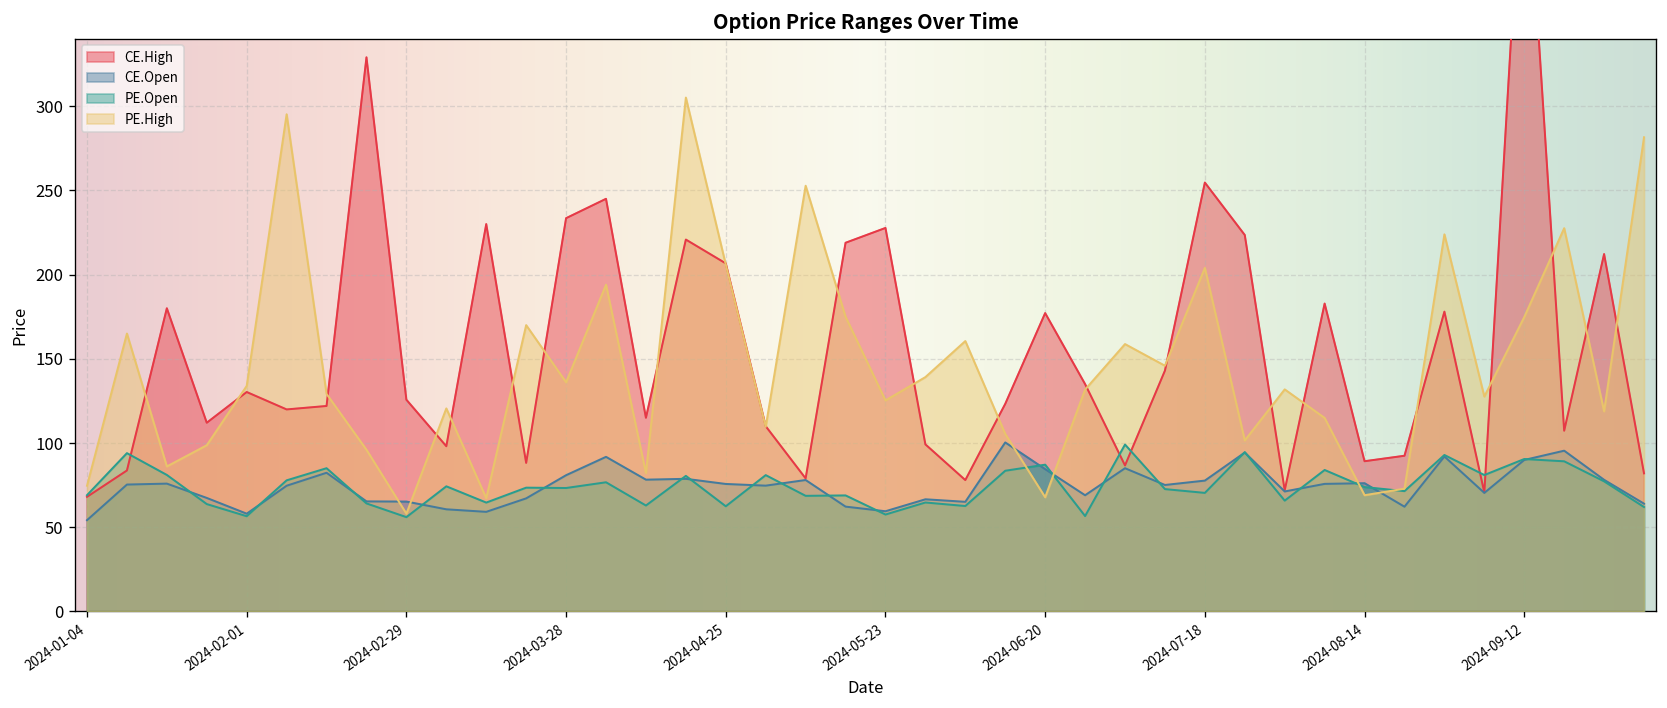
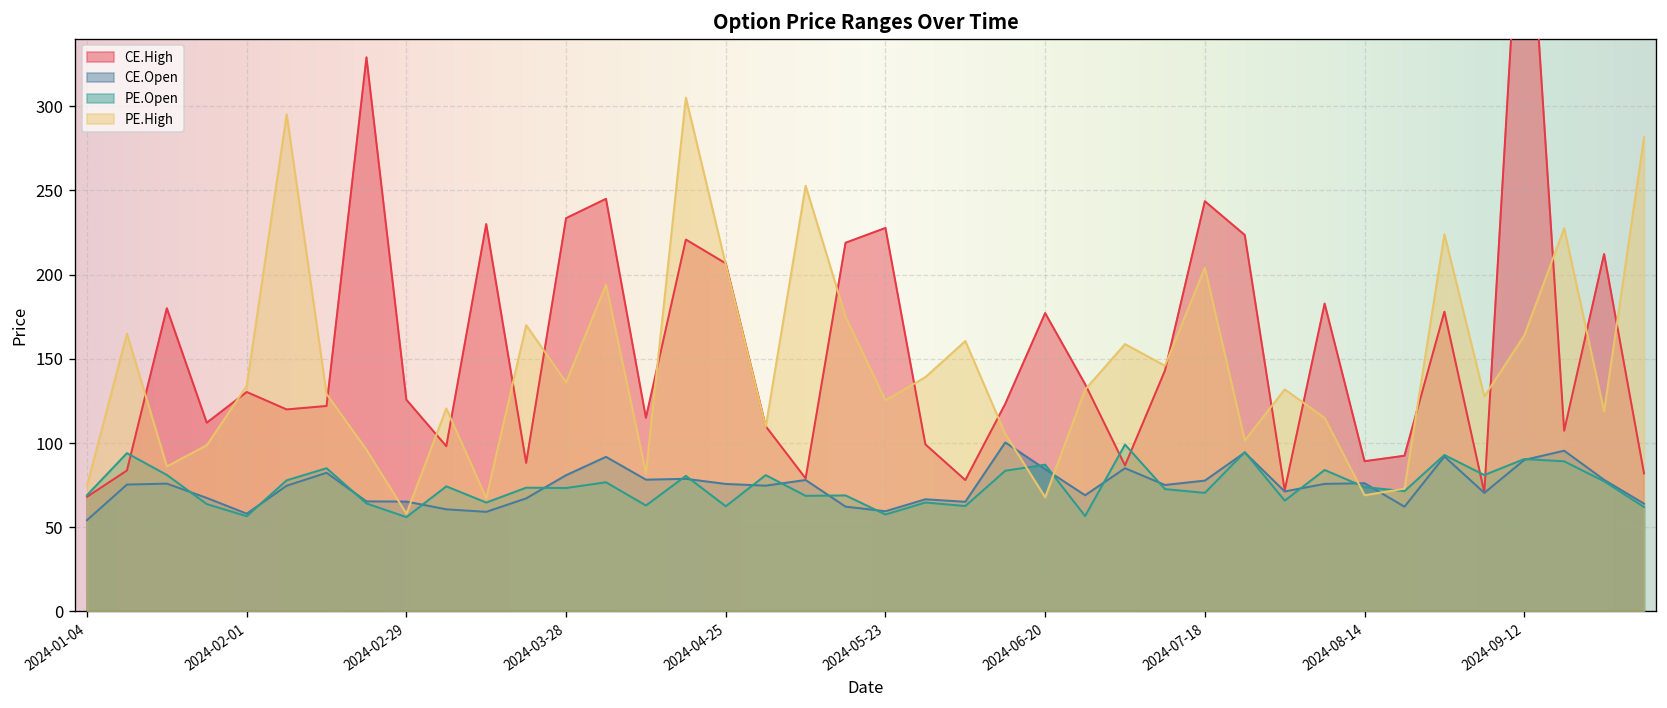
CE.High, 2024-07-18: 255 -> 244
PE.High, 2024-09-12: 175 -> 164
